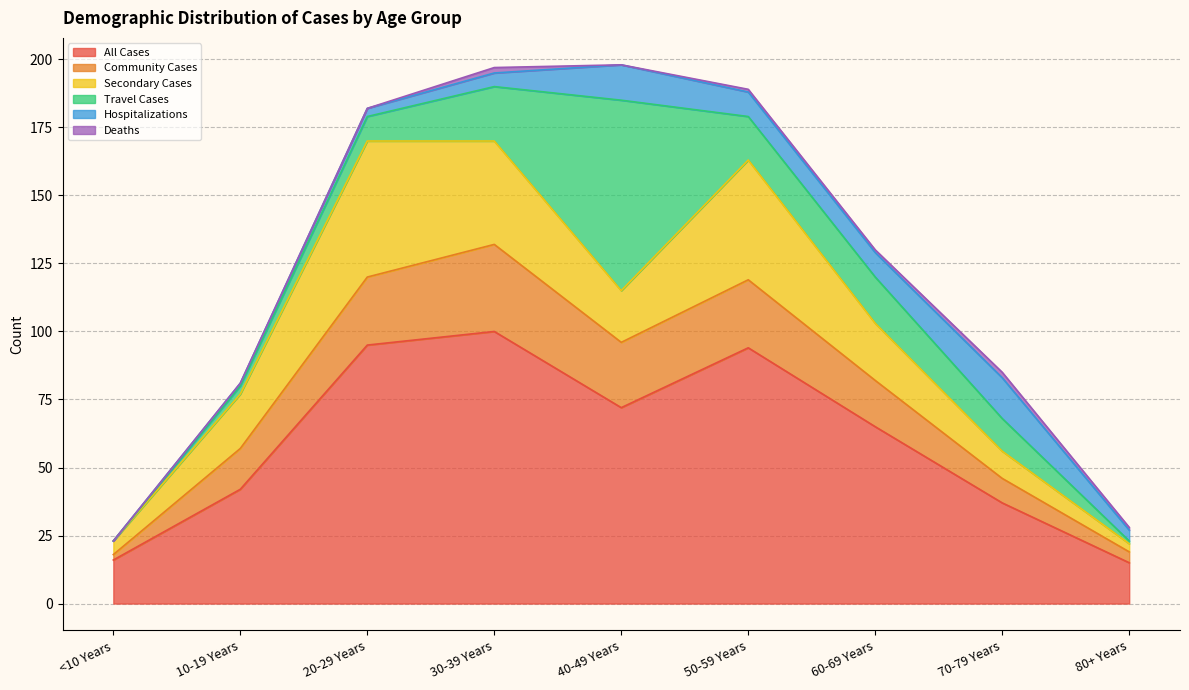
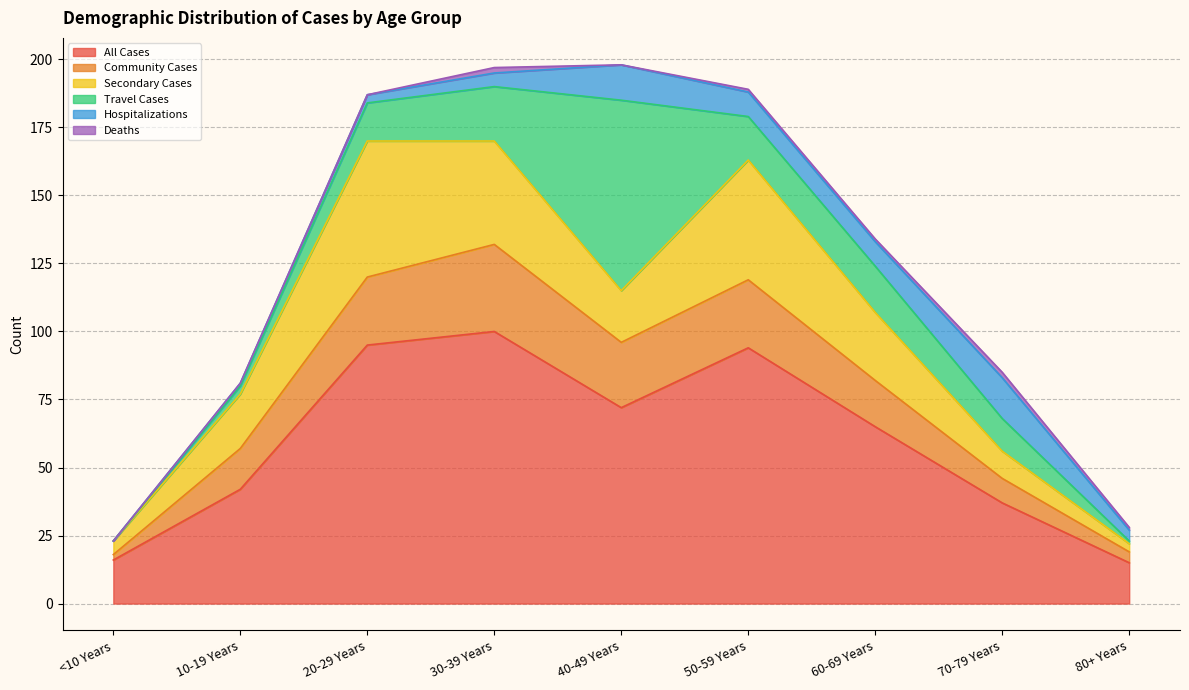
Travel Cases, 20-29 Years: 9 -> 14
Secondary Cases, 60-69 Years: 21 -> 25
